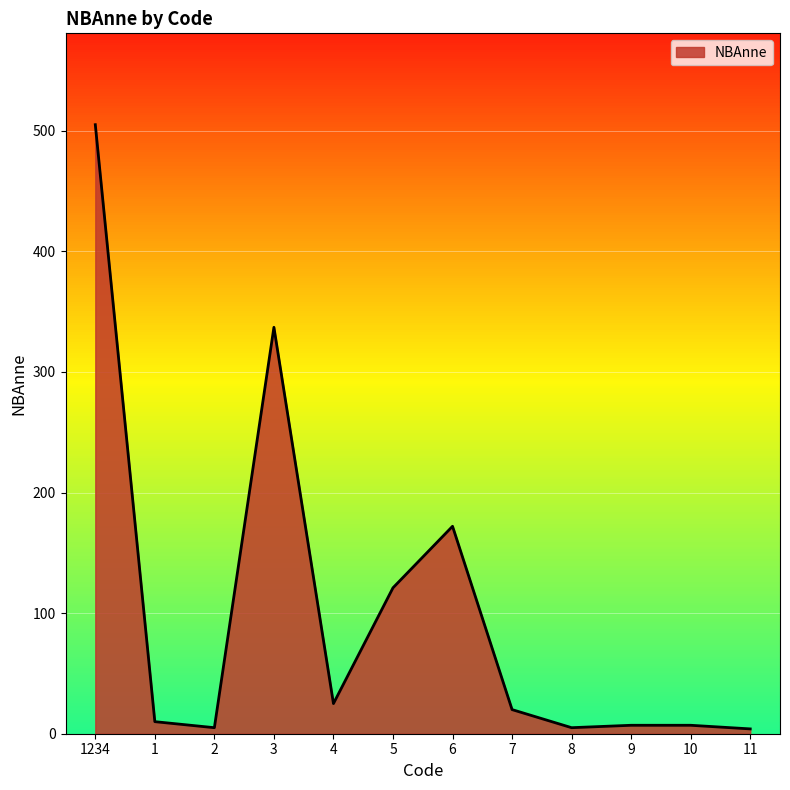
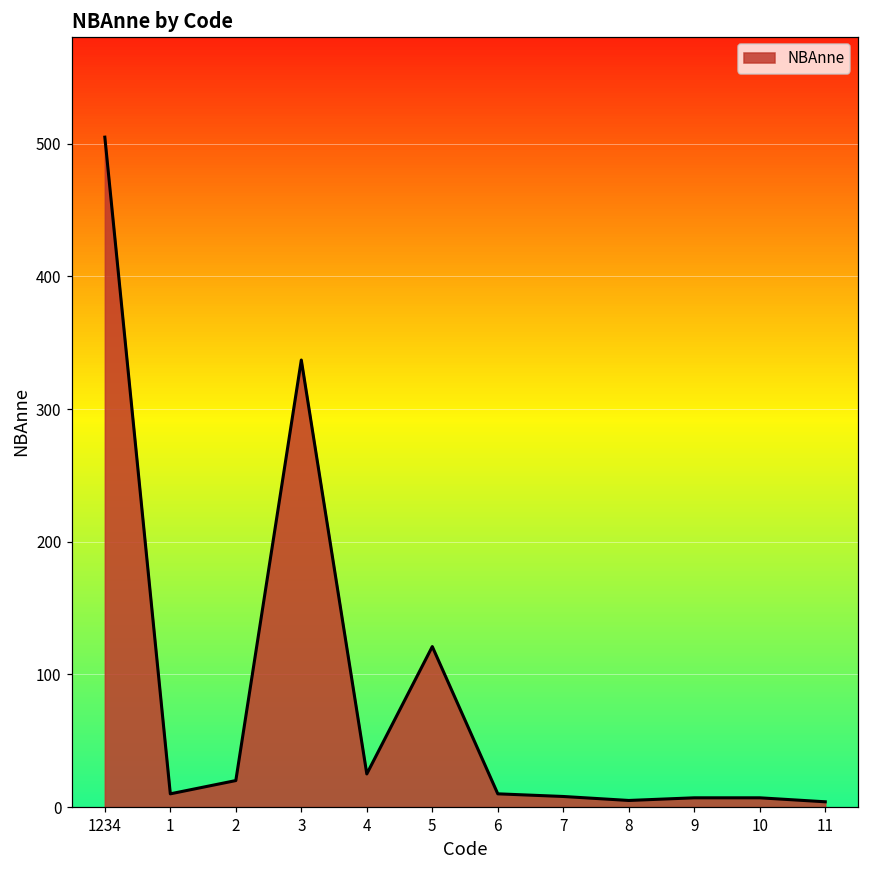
2: 5 -> 20
6: 172 -> 10
7: 20 -> 8
